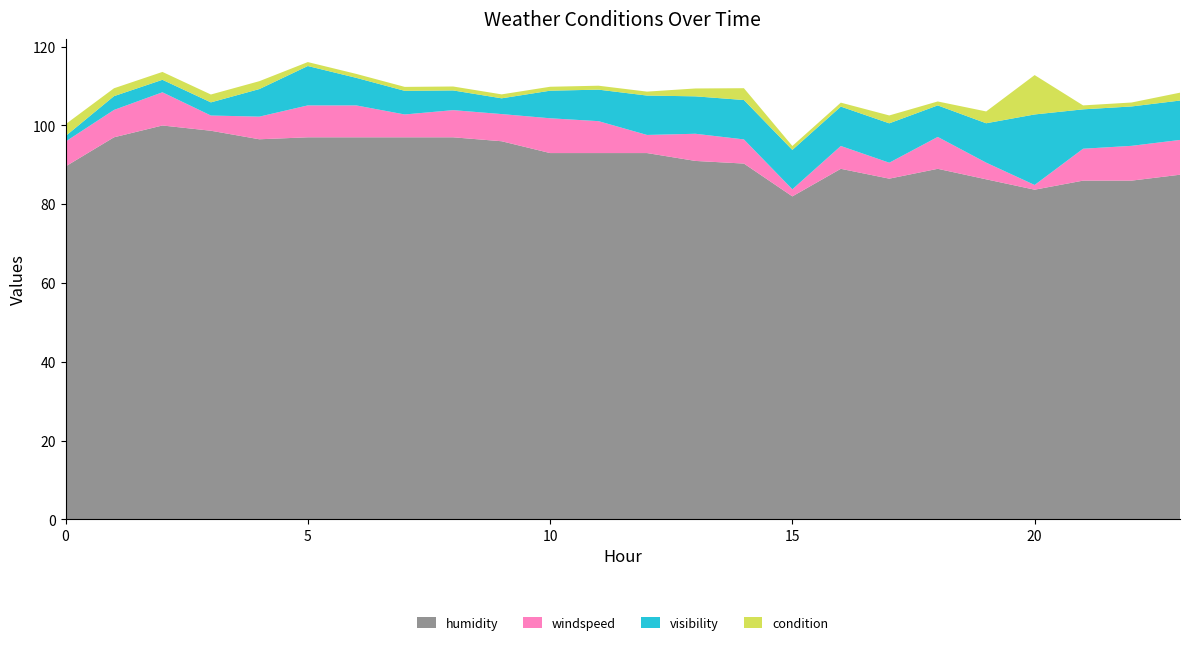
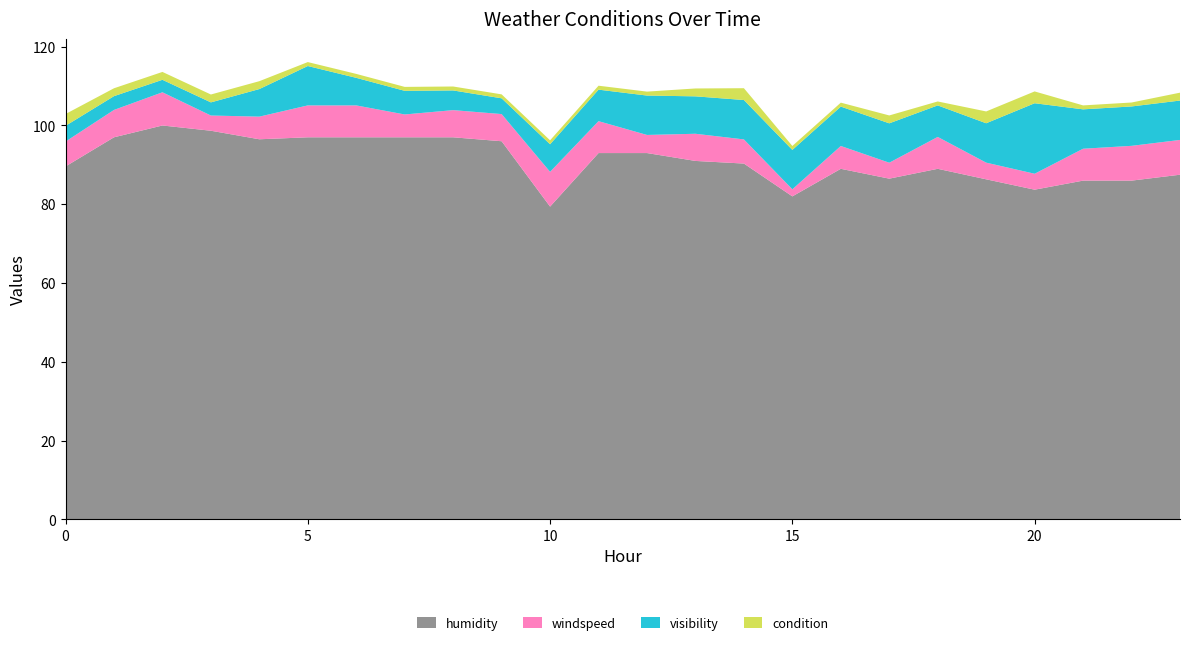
visibility, 0: 1 -> 4
humidity, 10: 93 -> 79
windspeed, 20: 1 -> 4
condition, 20: 10 -> 3
